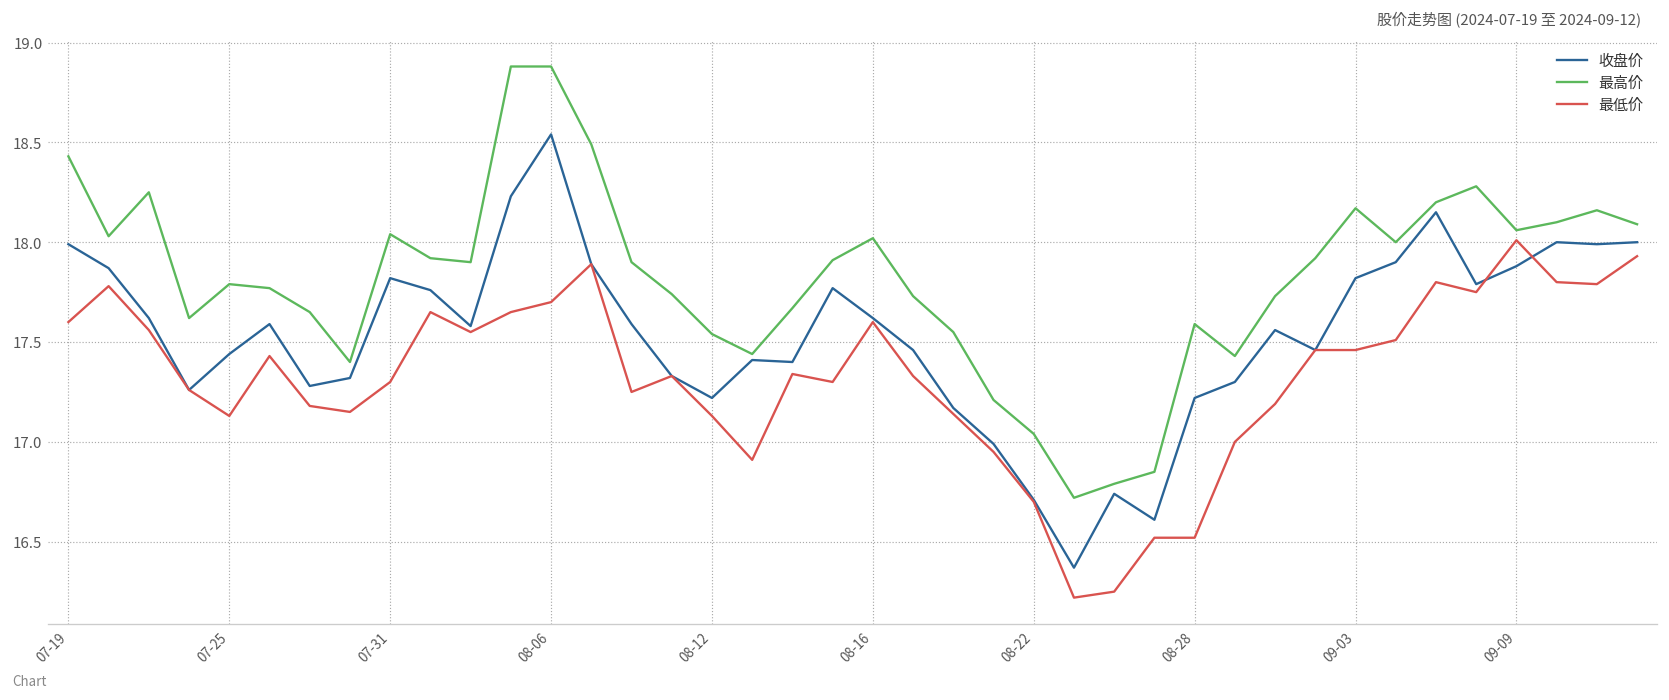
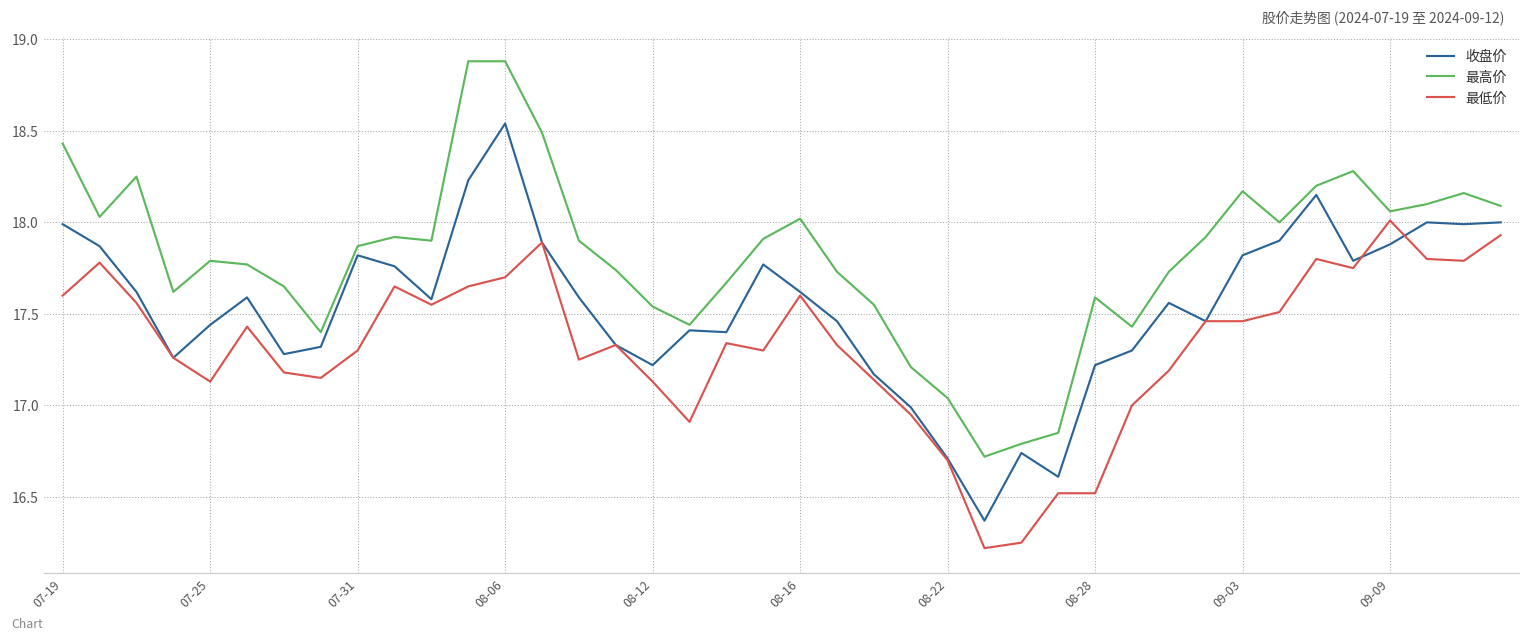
最高价, 07-31: 18.04 -> 17.87
